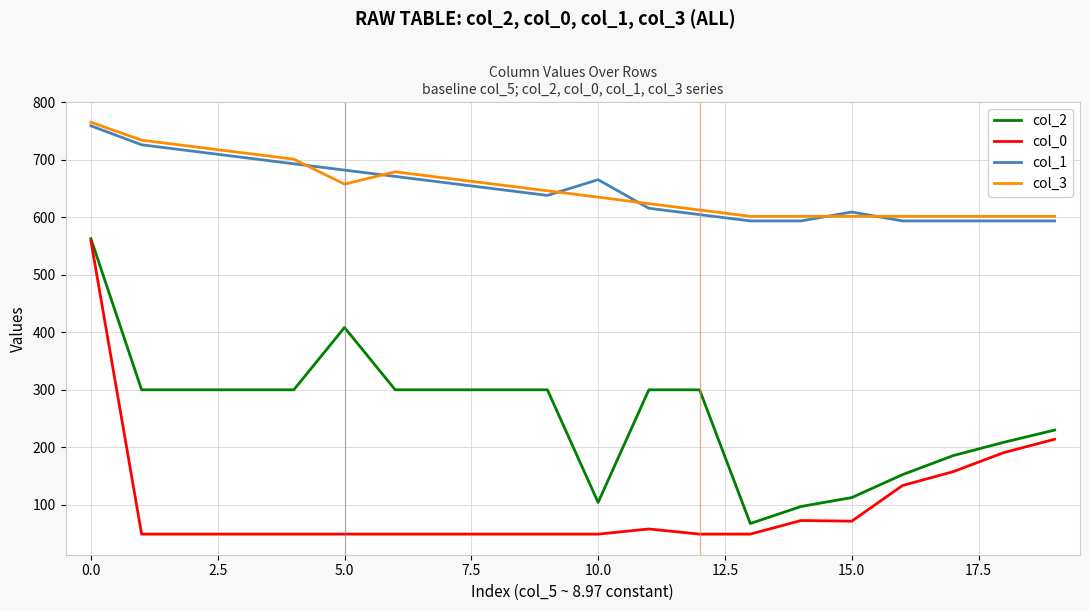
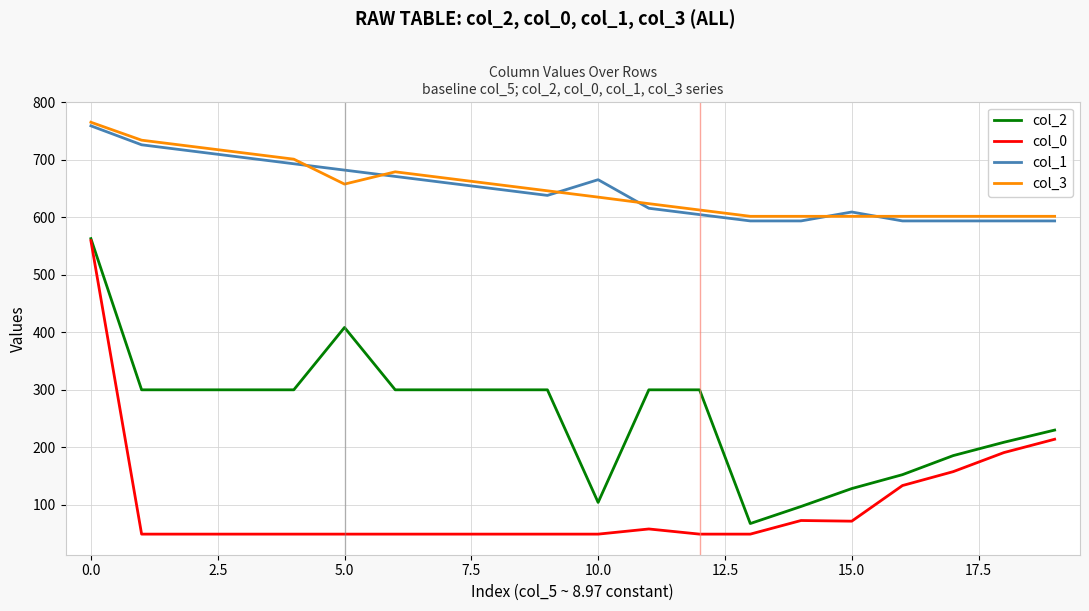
col_2, 15.0: 110 -> 130
